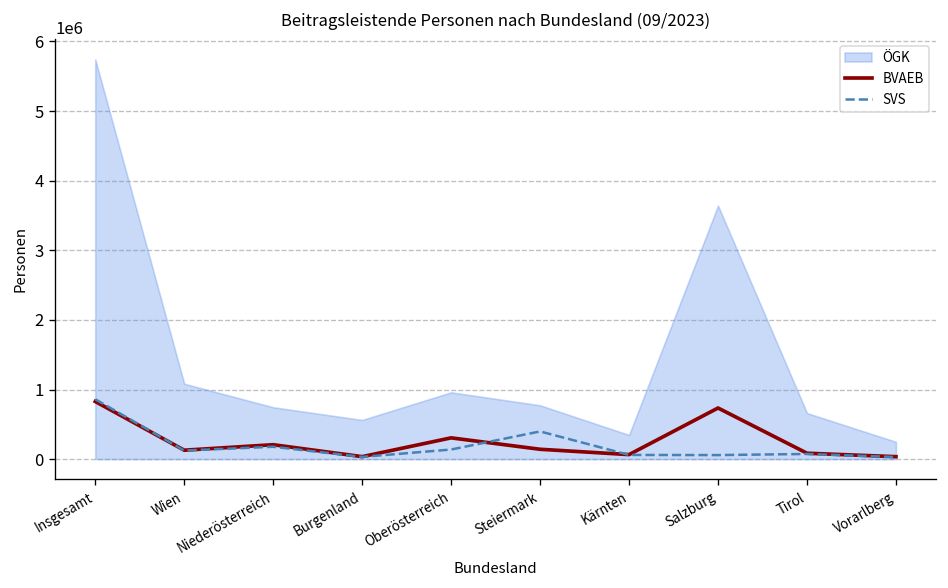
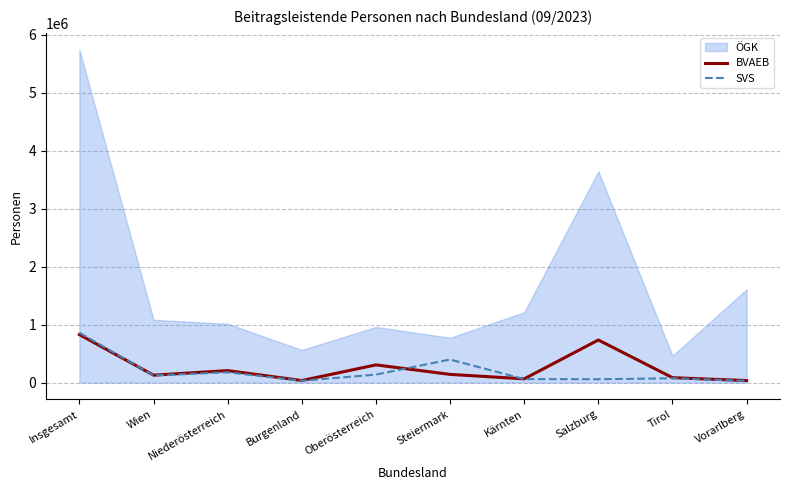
ÖGK, Niederösterreich: 700000 -> 1000000
ÖGK, Kärnten: 300000 -> 1200000
ÖGK, Tirol: 700000 -> 500000
ÖGK, Vorarlberg: 200000 -> 1600000
